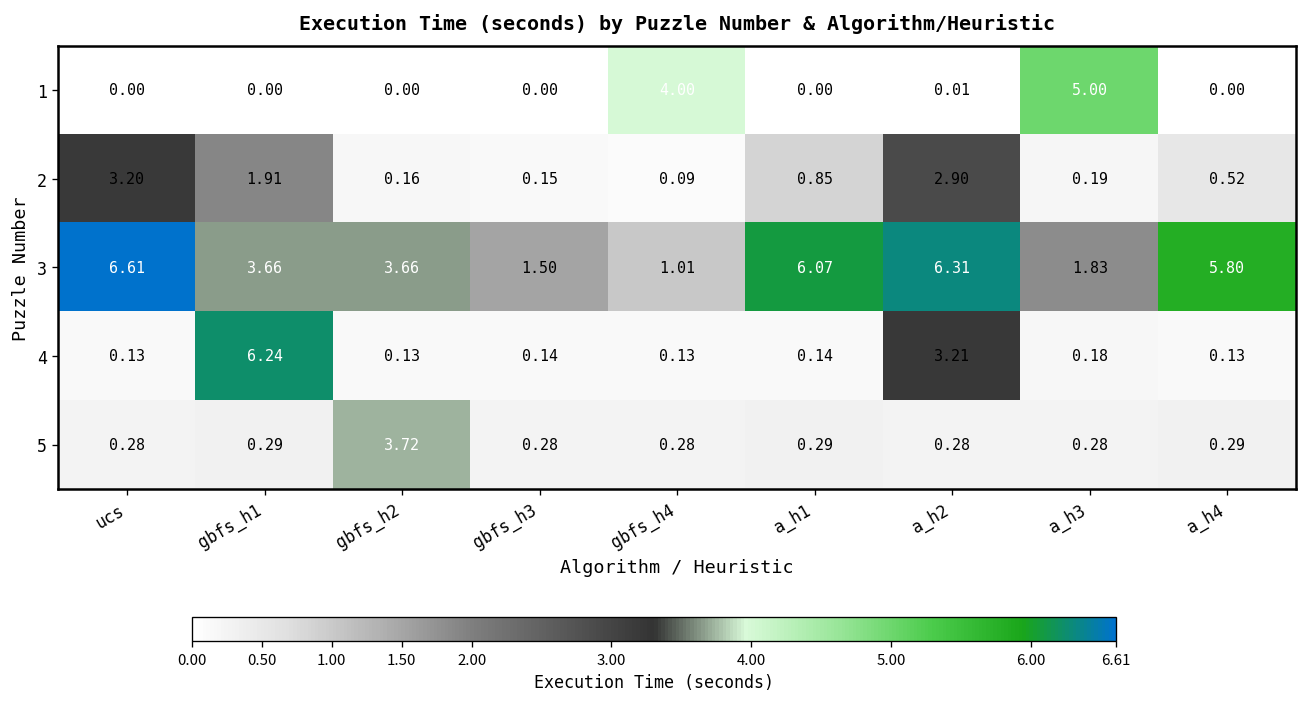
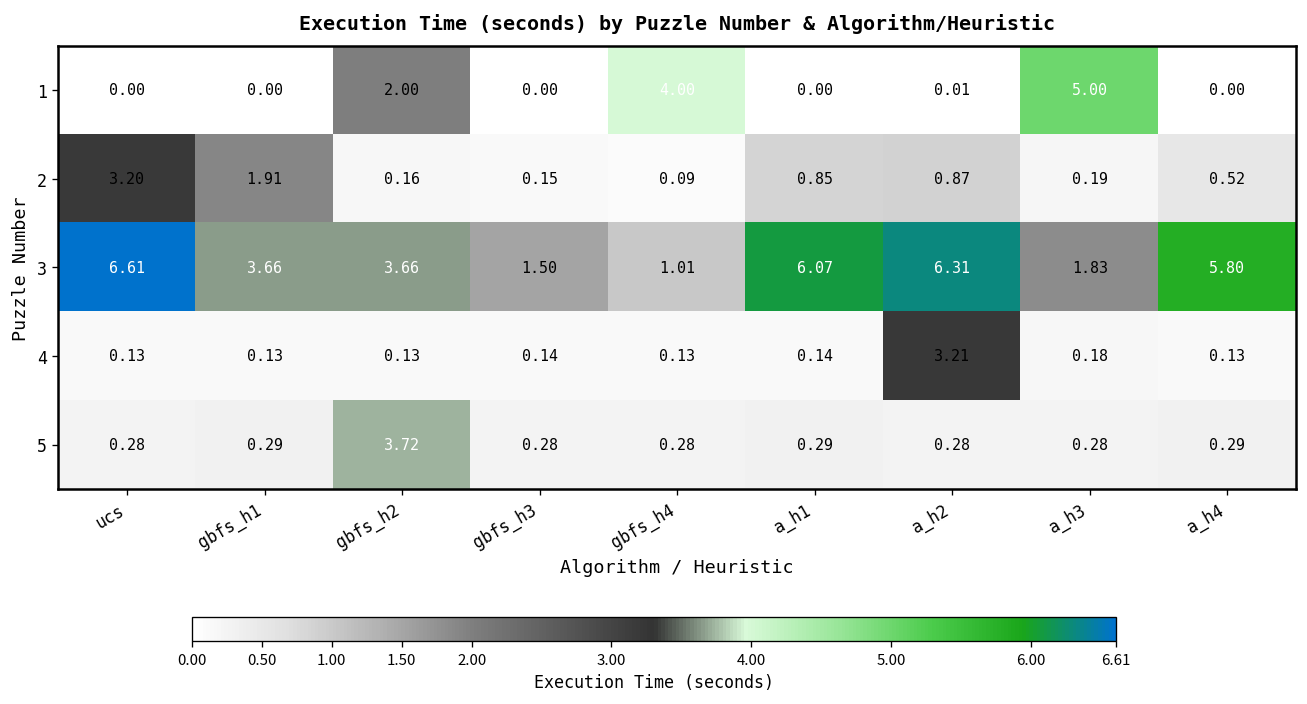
1, gbfs_h2: 0.00 -> 2.00
2, a_h2: 2.90 -> 0.87
4, gbfs_h1: 6.24 -> 0.13
